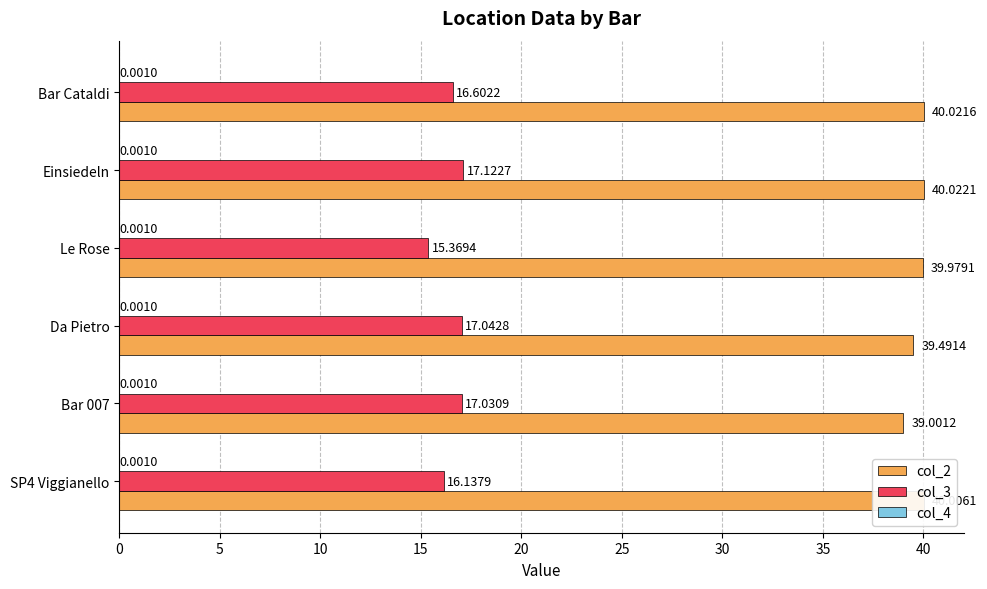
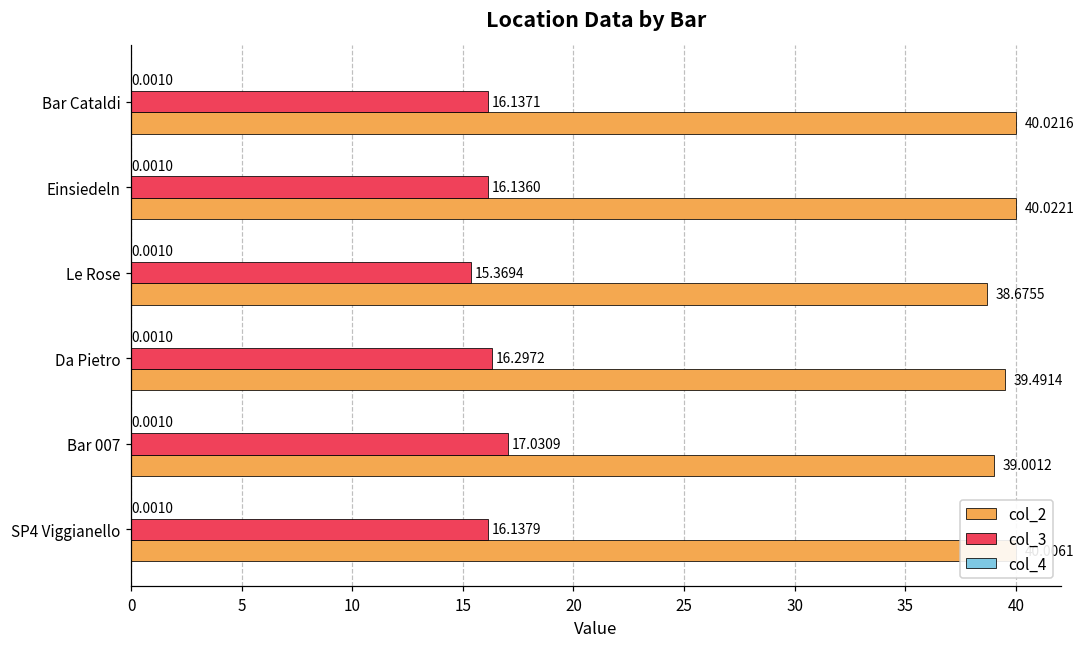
col_3, Bar Cataldi: 16.6022 -> 16.1371
col_3, Einsiedeln: 17.1227 -> 16.1360
col_2, Le Rose: 39.9791 -> 38.6755
col_3, Da Pietro: 17.0428 -> 16.2972
